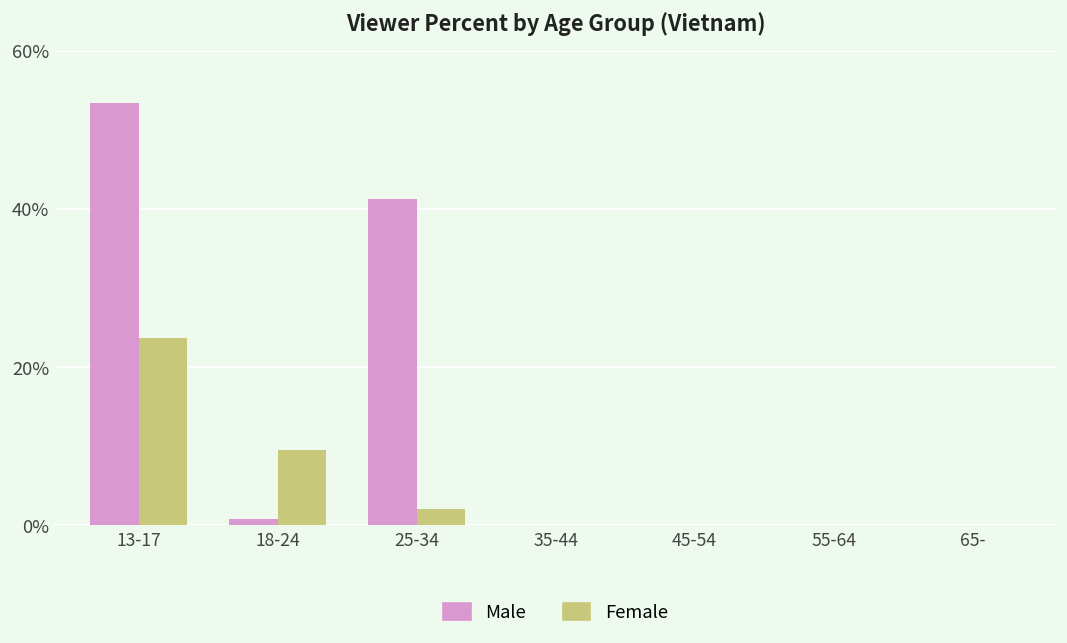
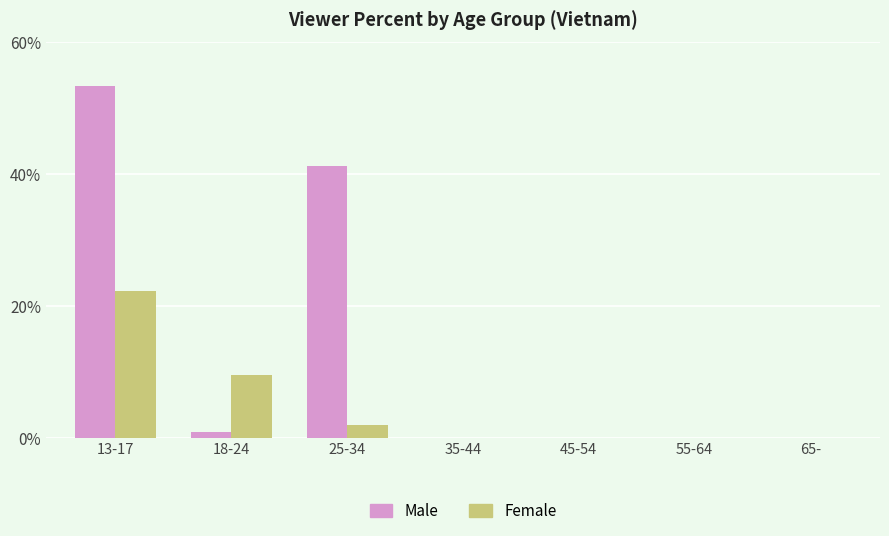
Female, 13-17: 24% -> 22%
